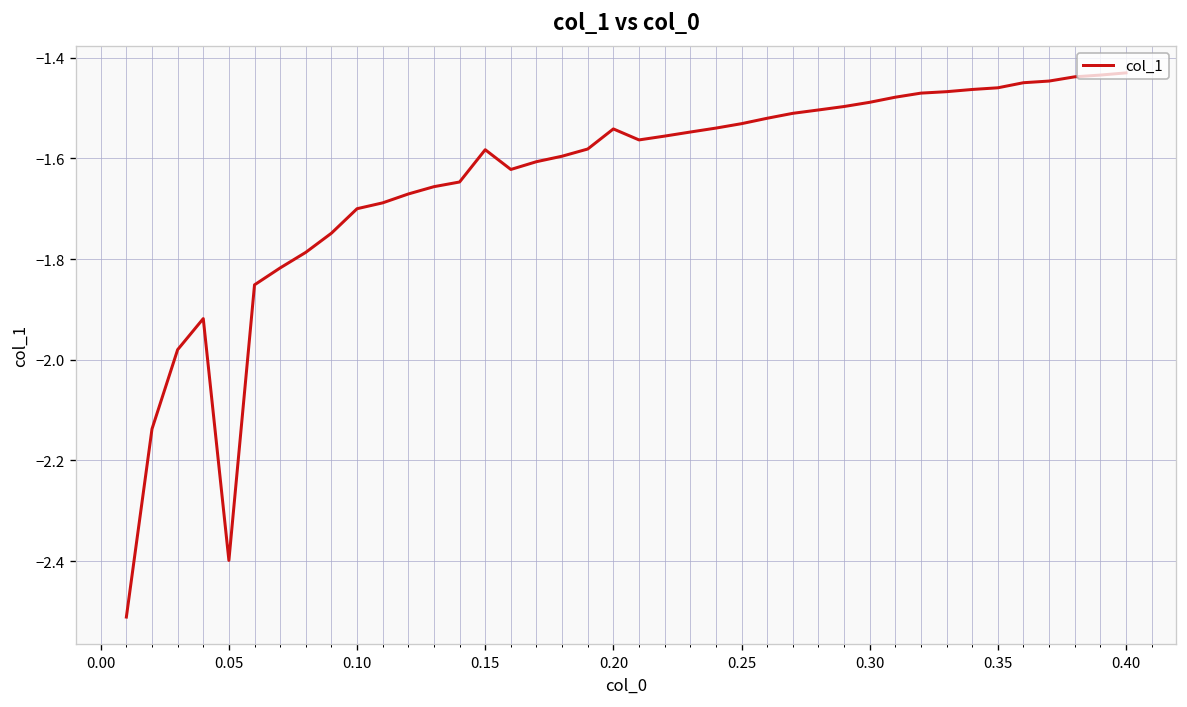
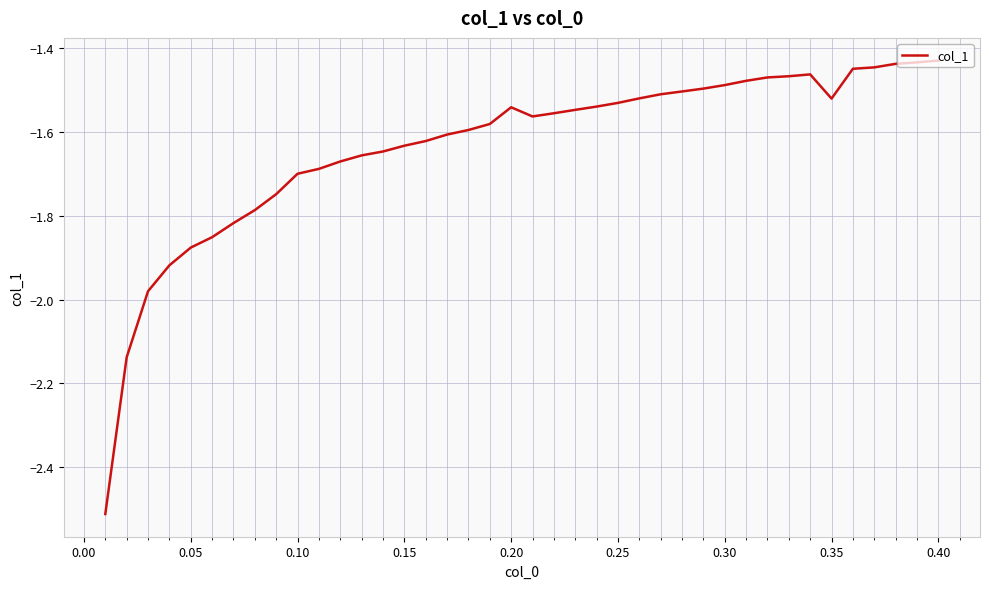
0.05: -2.40 -> -1.88
0.15: -1.58 -> -1.63
0.35: -1.46 -> -1.52
